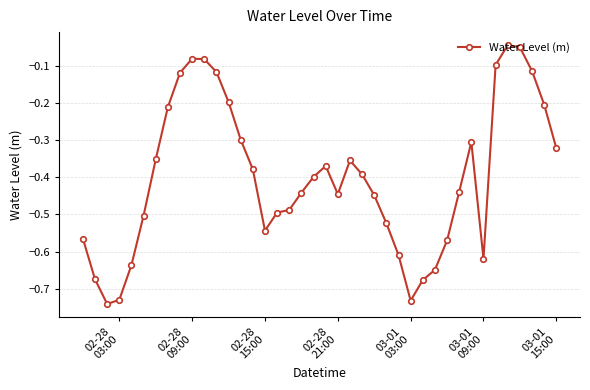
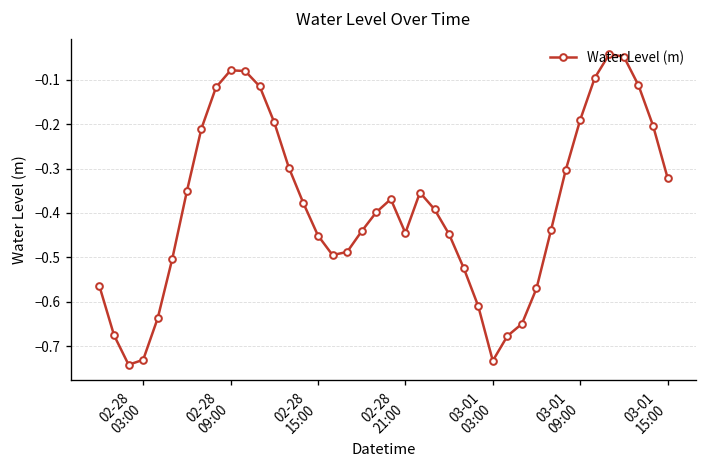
02-28 15:00: -0.54 -> -0.45
03-01 09:00: -0.62 -> -0.19
